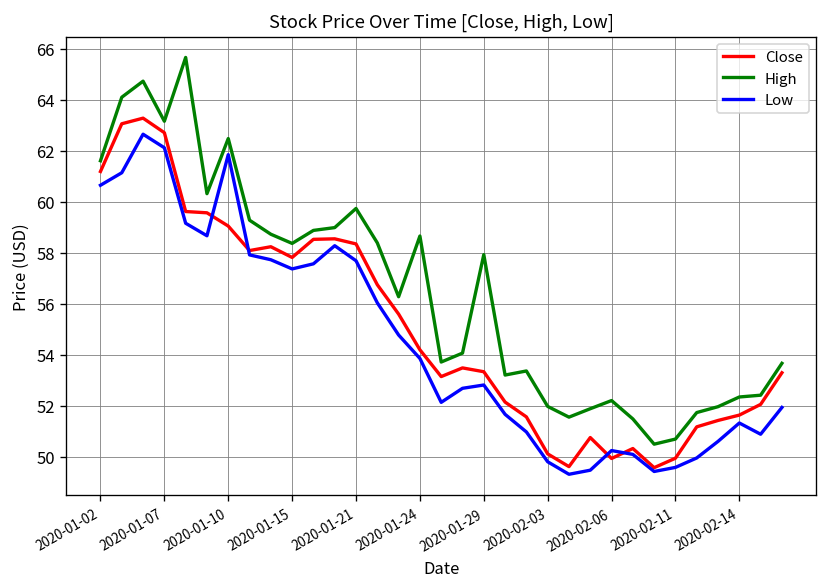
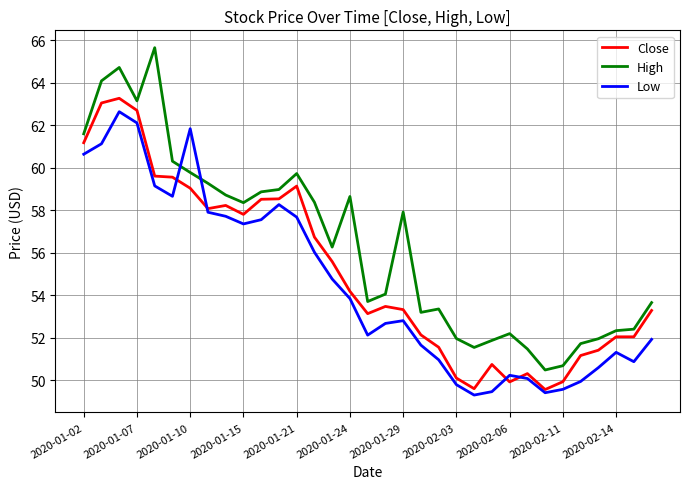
High, 2020-01-10: 62.5 -> 59.8
Close, 2020-01-21: 58.3 -> 59.1
Close, 2020-02-14: 51.6 -> 52.1
